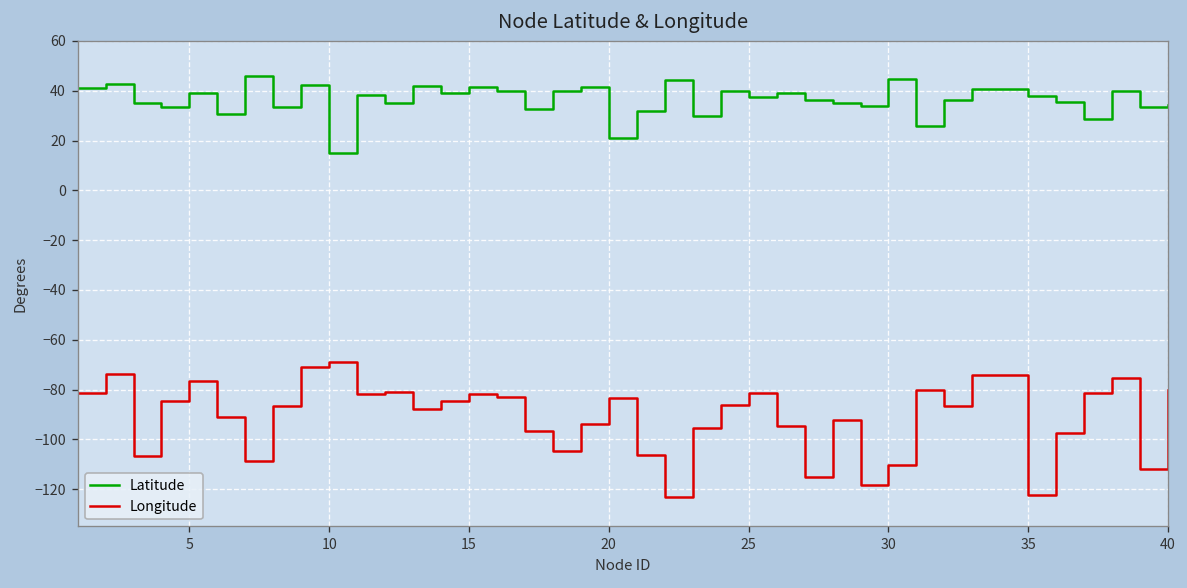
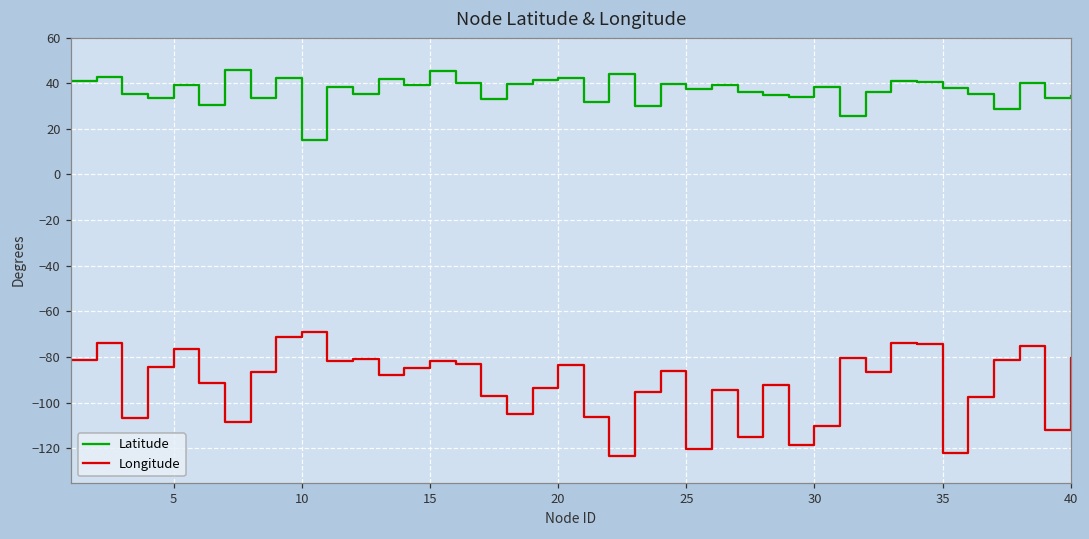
Latitude, 15: 41 -> 45
Latitude, 20: 21 -> 42
Longitude, 25: -82 -> -120
Latitude, 30: 45 -> 38
